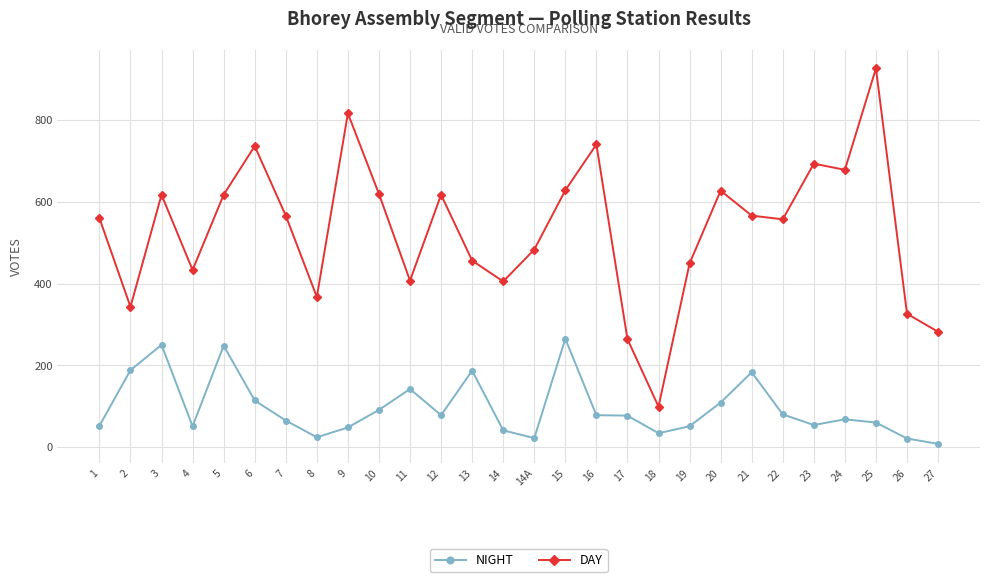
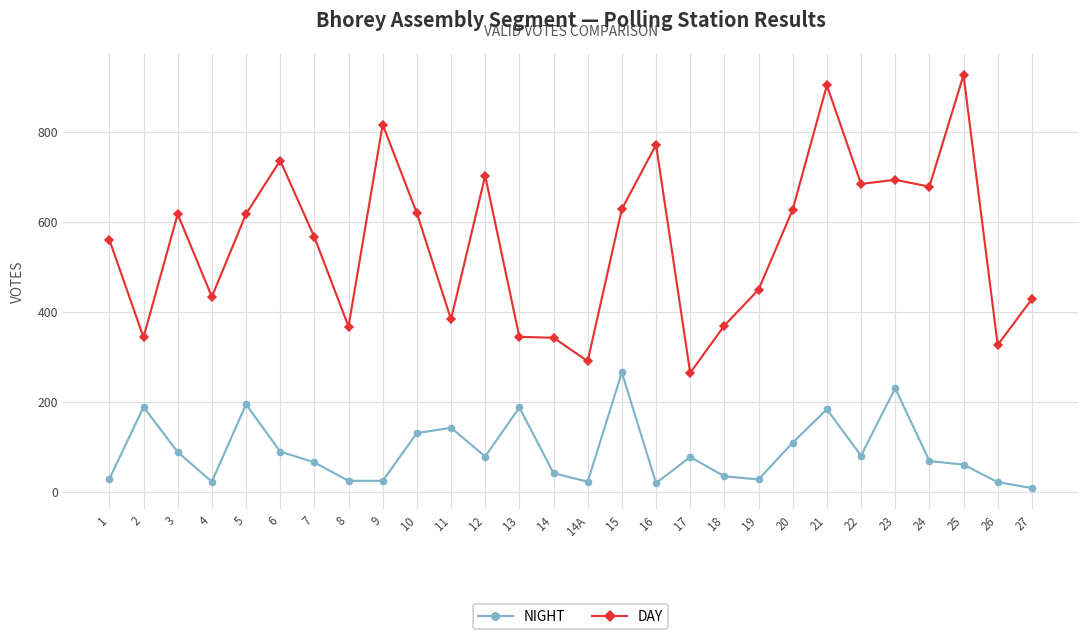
NIGHT, 1: 50 -> 30
NIGHT, 3: 250 -> 90
NIGHT, 4: 50 -> 20
NIGHT, 5: 250 -> 190
NIGHT, 6: 110 -> 90
NIGHT, 9: 50 -> 20
NIGHT, 10: 90 -> 130
DAY, 11: 410 -> 380
DAY, 12: 620 -> 700
DAY, 13: 460 -> 340
DAY, 14: 410 -> 340
DAY, 14A: 480 -> 290
NIGHT, 16: 80 -> 20
DAY, 16: 740 -> 770
DAY, 18: 100 -> 370
NIGHT, 19: 50 -> 30
DAY, 21: 570 -> 900
DAY, 22: 560 -> 680
NIGHT, 23: 50 -> 230
DAY, 27: 280 -> 430
